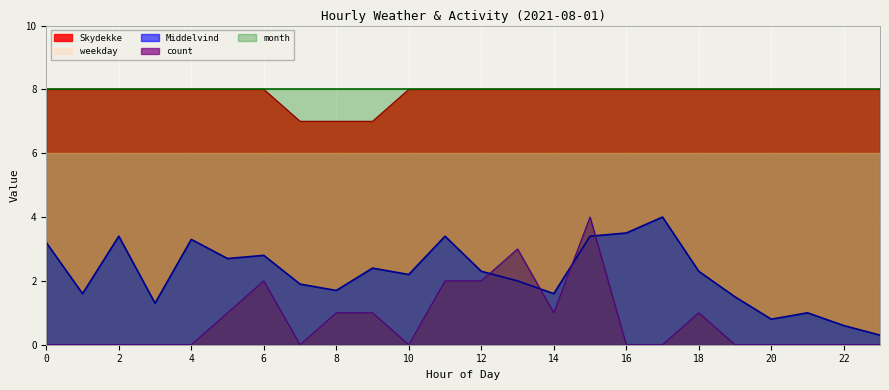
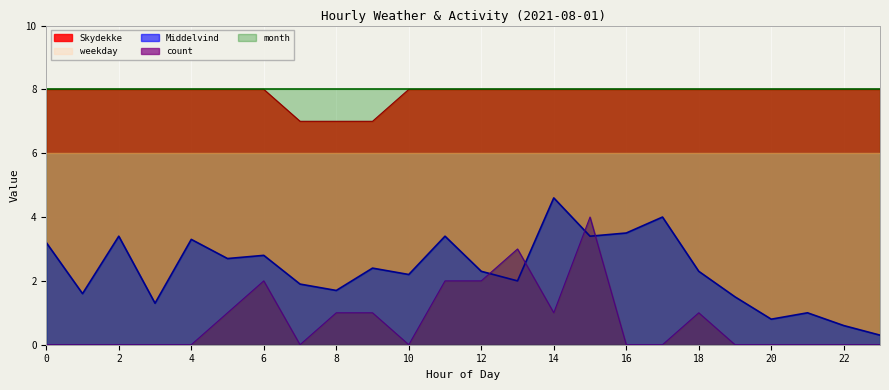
Middelvind, 14: 1.6 -> 4.6
